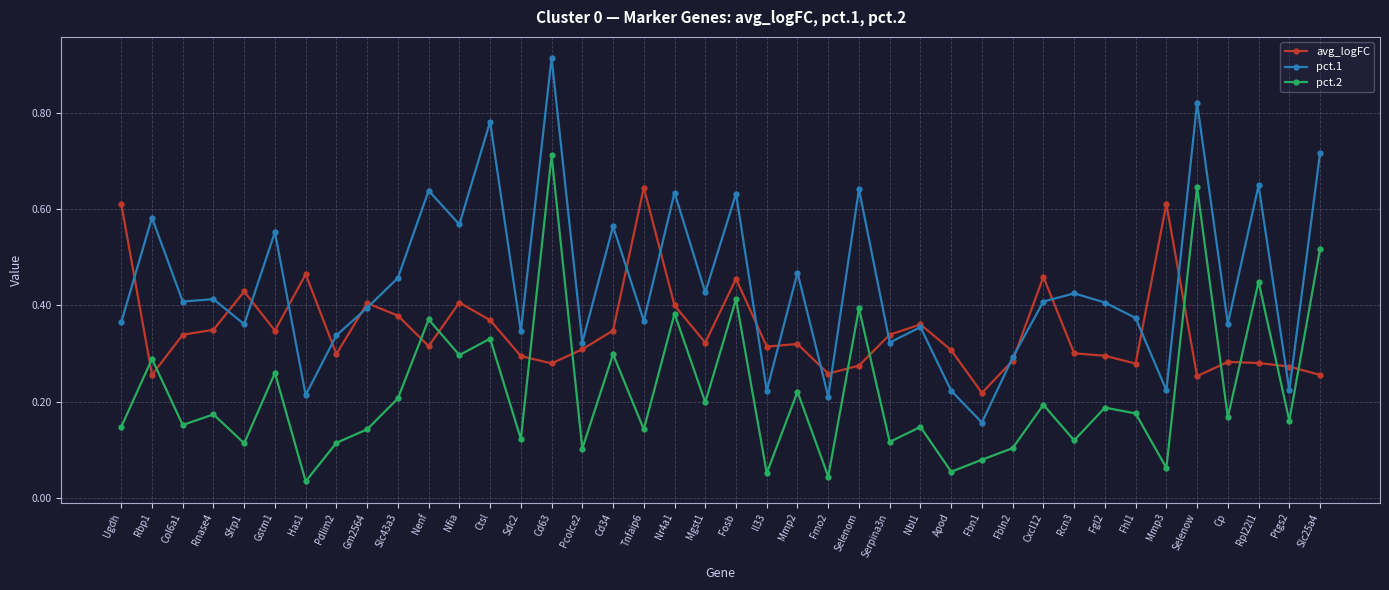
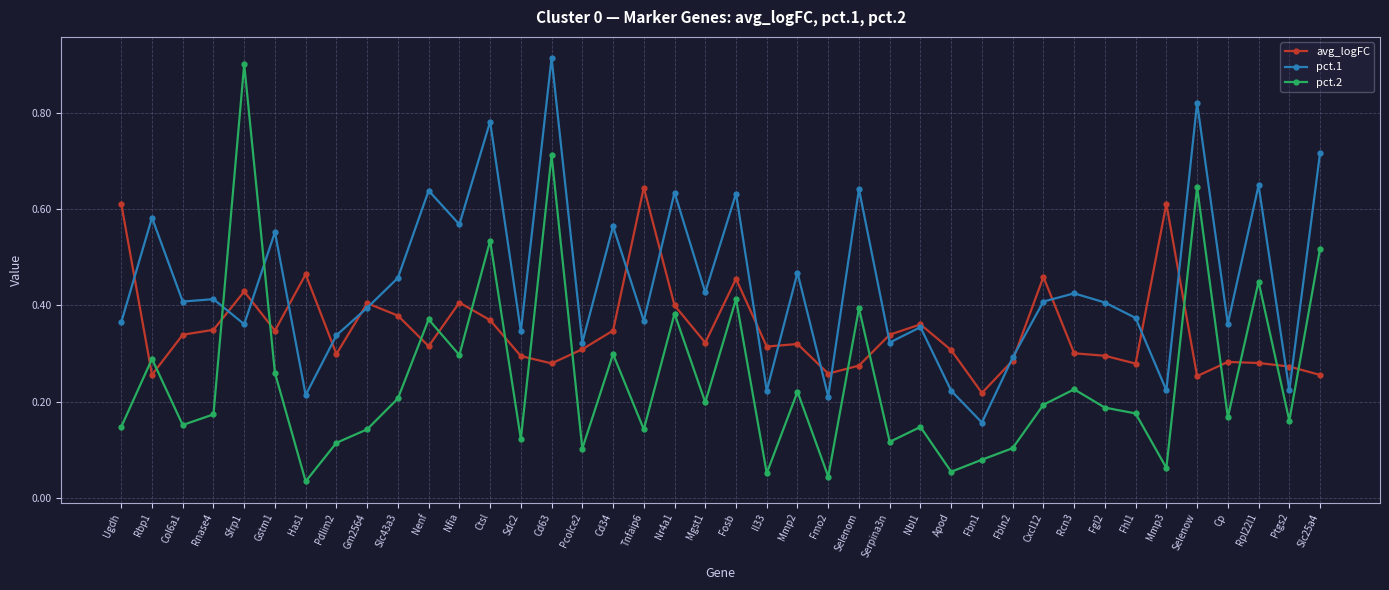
pct.2, Sfrp1: 0.11 -> 0.90
pct.2, Ctsl: 0.33 -> 0.53
pct.2, Rcn3: 0.12 -> 0.23
